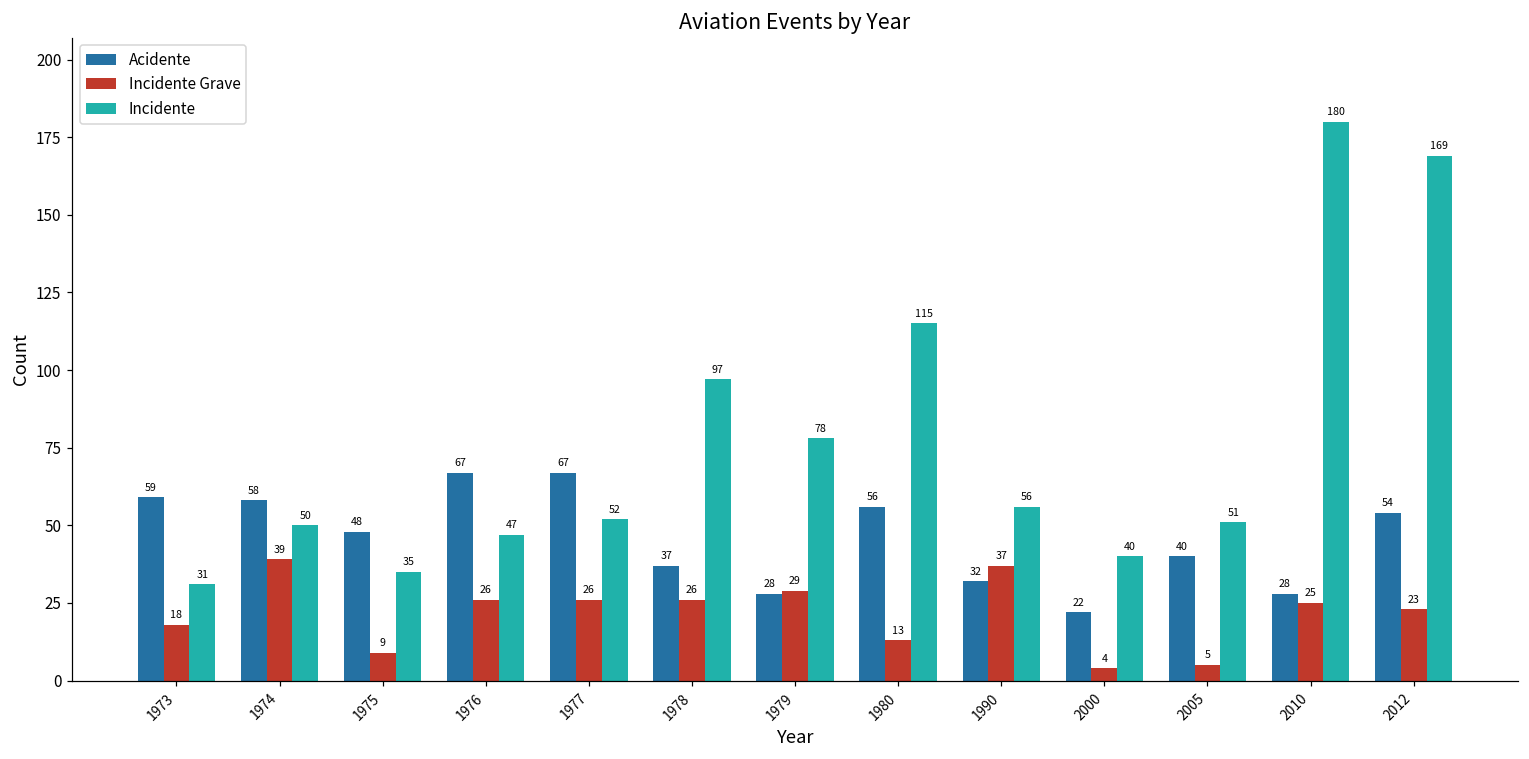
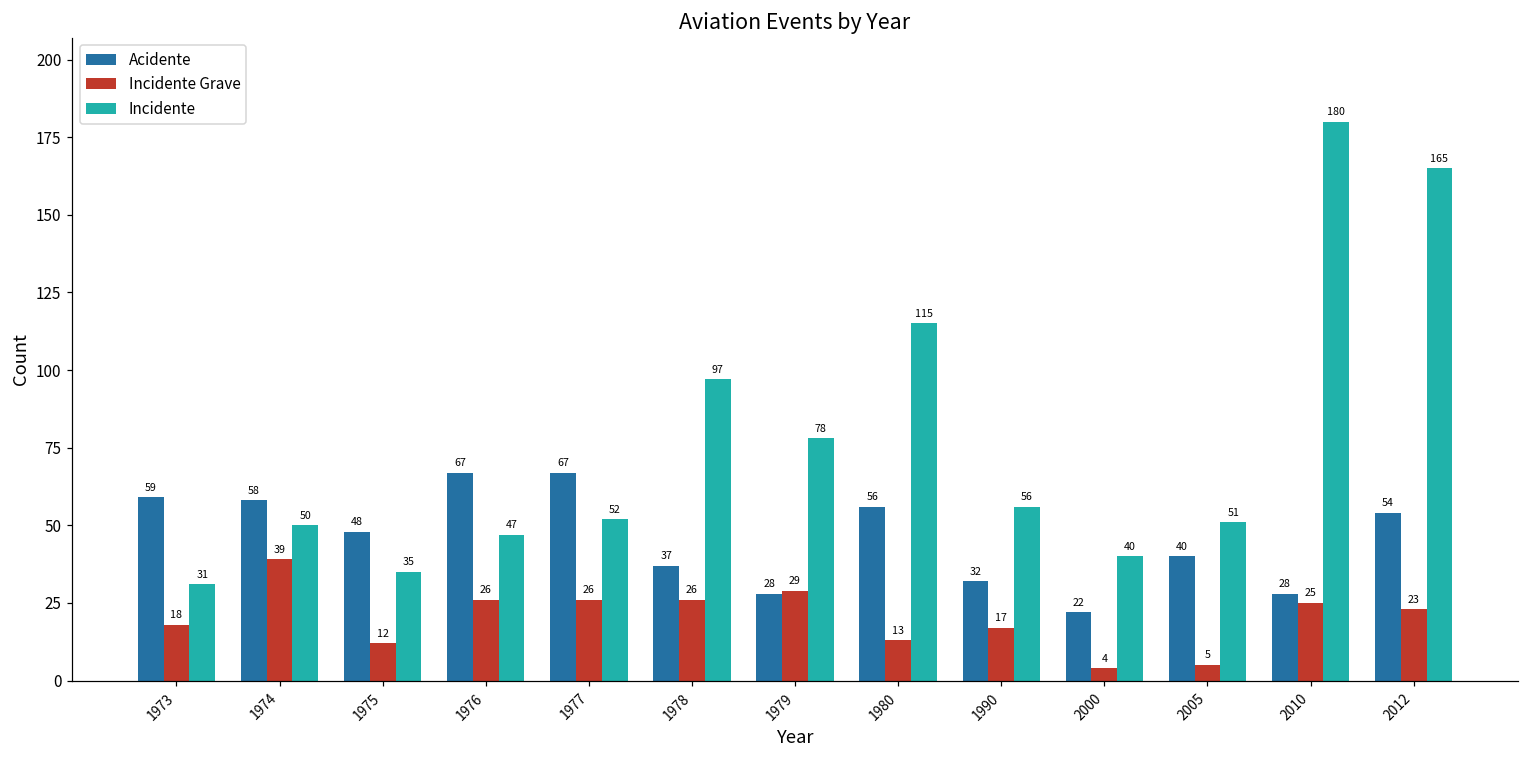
Incidente Grave, 1975: 9 -> 12
Incidente Grave, 1990: 37 -> 17
Incidente, 2012: 169 -> 165
